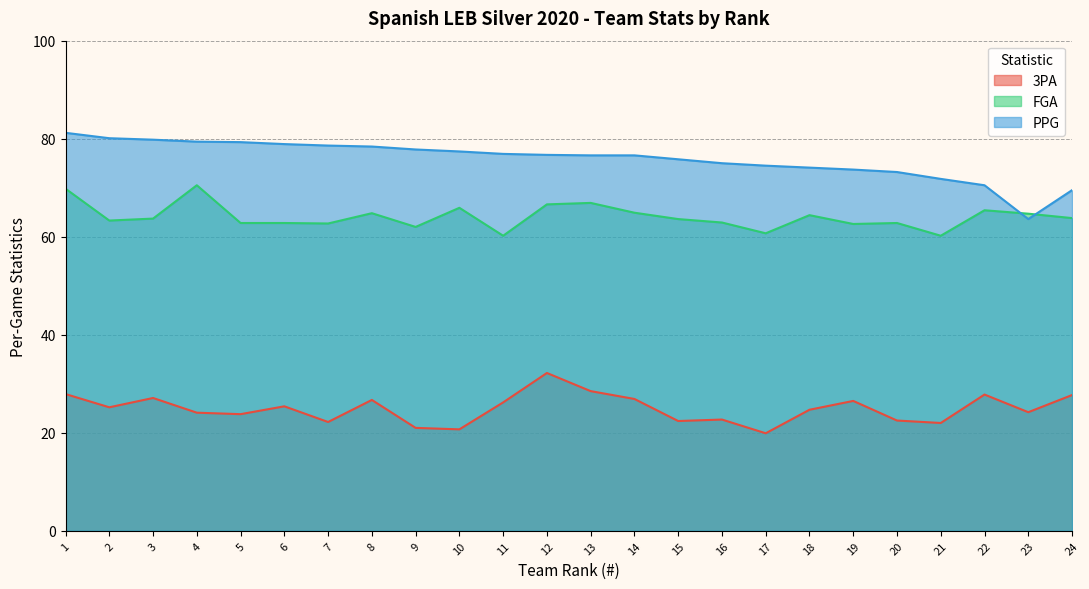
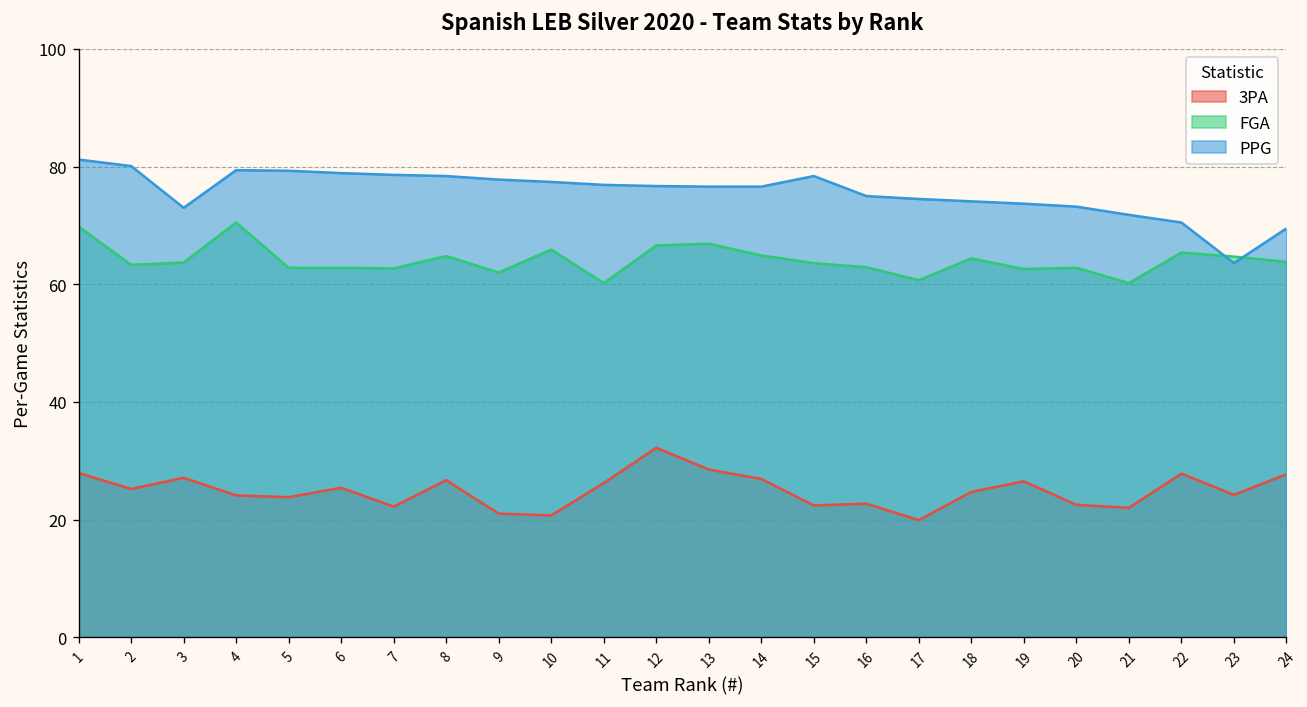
PPG, 3: 80 -> 73
PPG, 15: 76 -> 78
